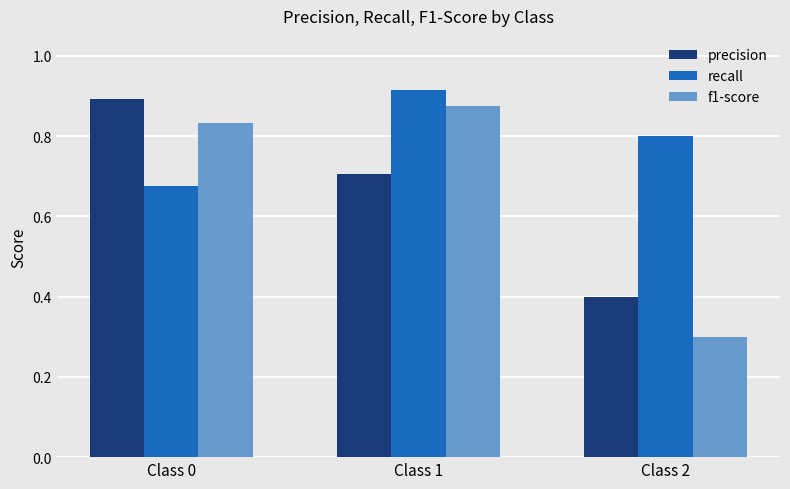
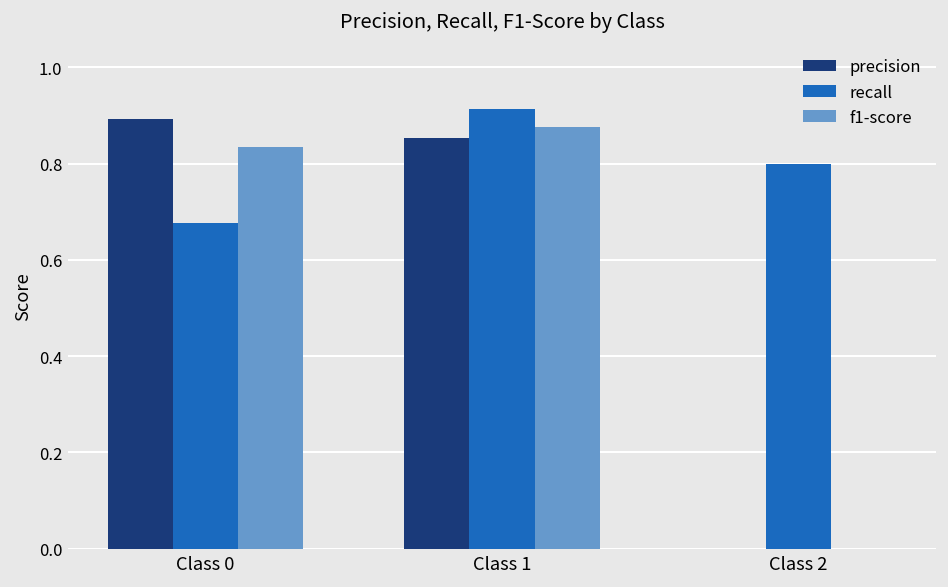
precision, Class 1: 0.71 -> 0.85
precision, Class 2: 0.4 -> 0.0
f1-score, Class 2: 0.3 -> 0.0
